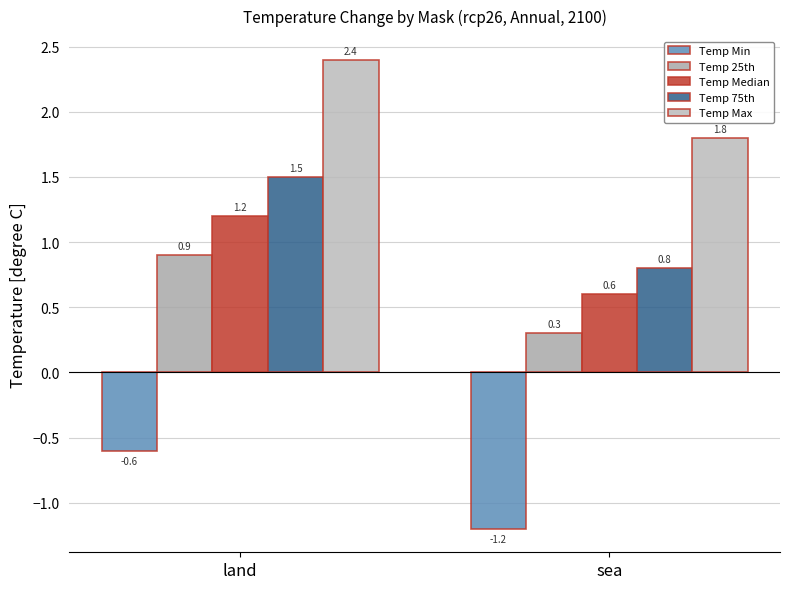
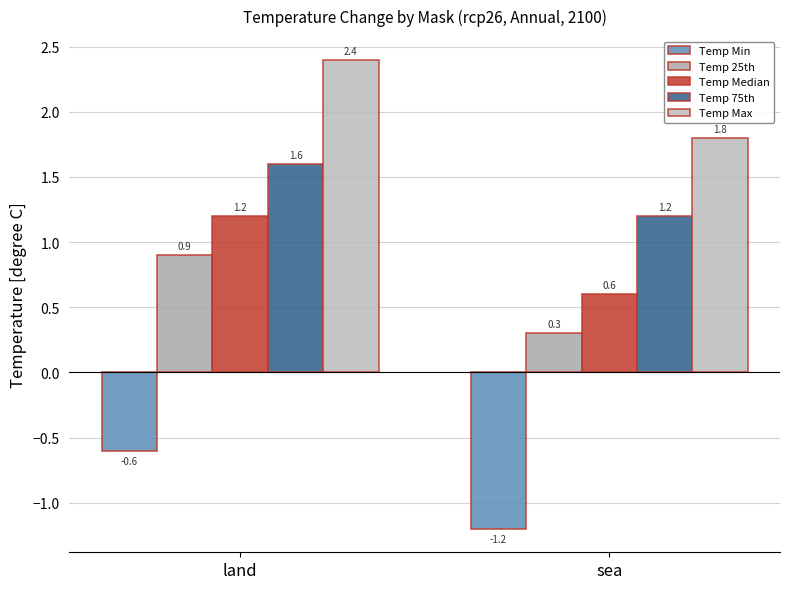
Temp 75th, land: 1.5 -> 1.6
Temp 75th, sea: 0.8 -> 1.2
